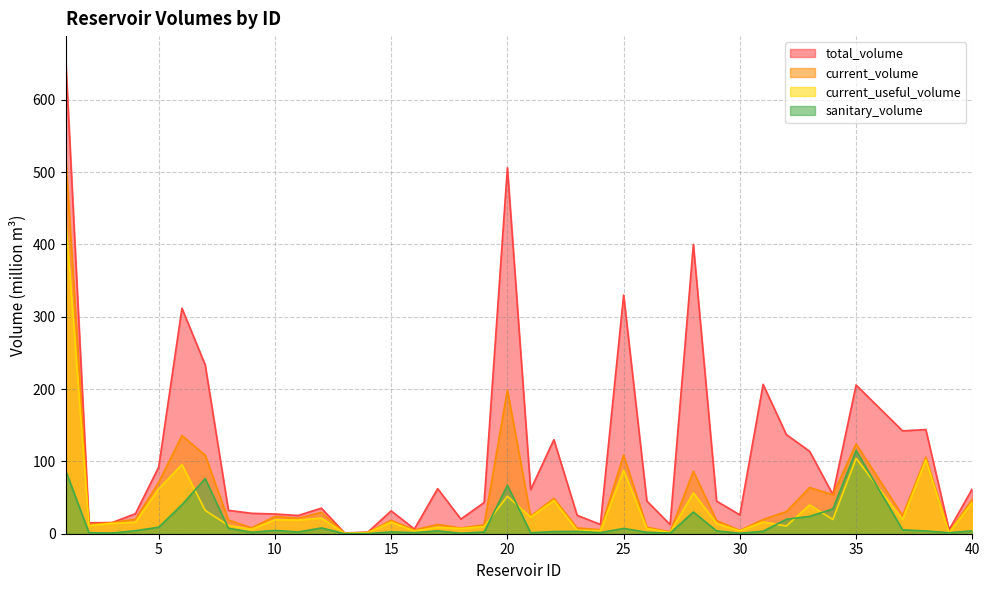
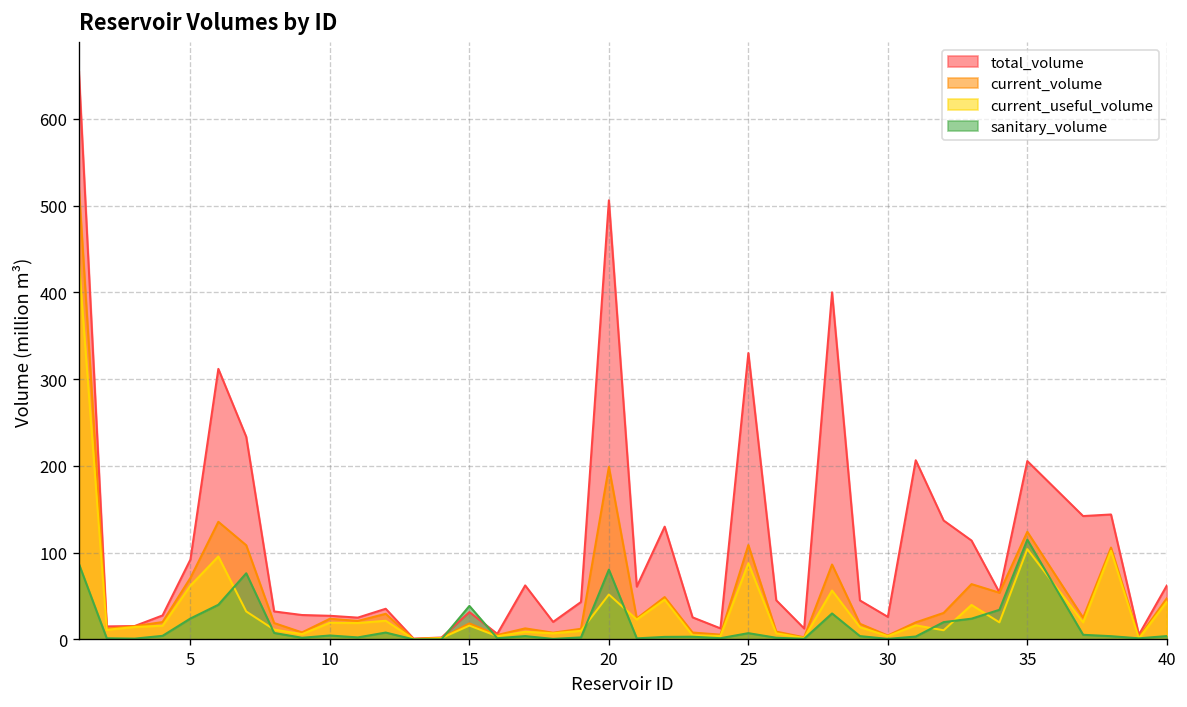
sanitary_volume, 5: 10 -> 20
sanitary_volume, 15: 0 -> 40
sanitary_volume, 20: 70 -> 80
